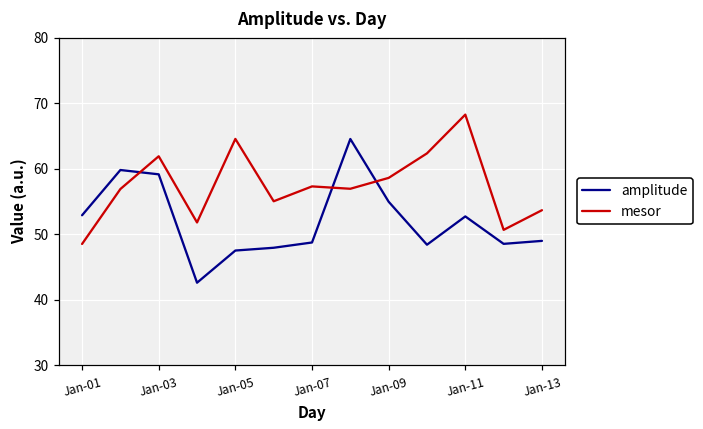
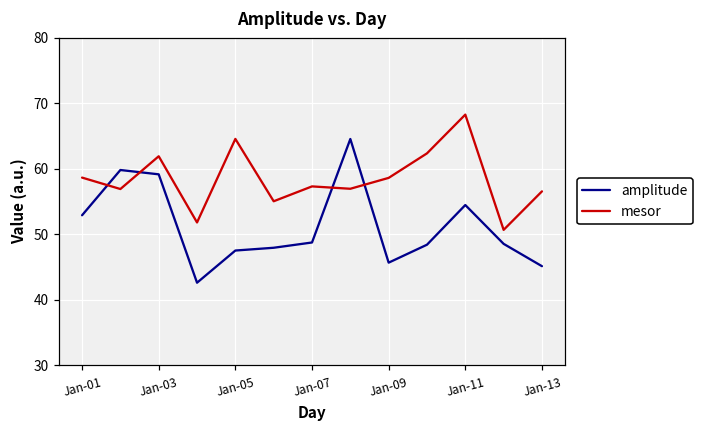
mesor, Jan-01: 48 -> 59
amplitude, Jan-09: 55 -> 46
amplitude, Jan-11: 53 -> 54
amplitude, Jan-13: 49 -> 45
mesor, Jan-13: 54 -> 57
